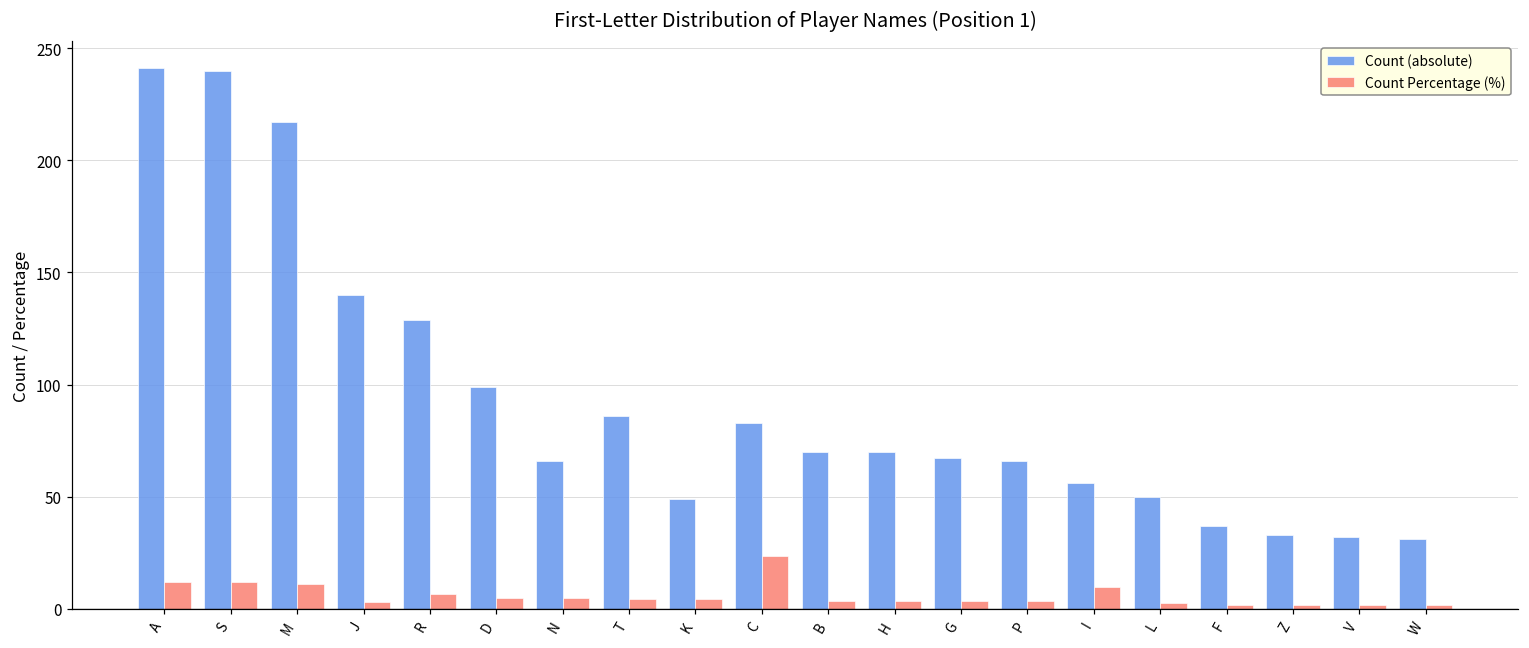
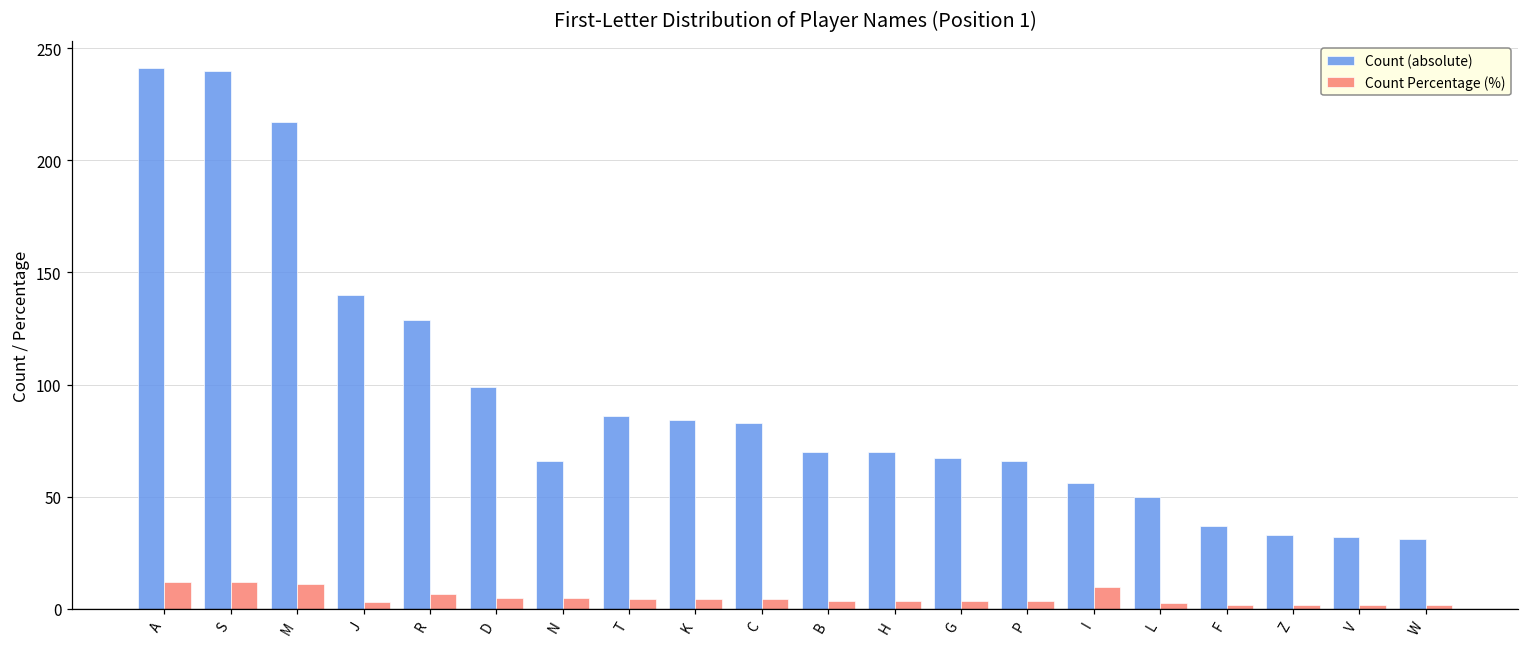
Count (absolute), K: 49 -> 84
Count Percentage (%), C: 23 -> 4
